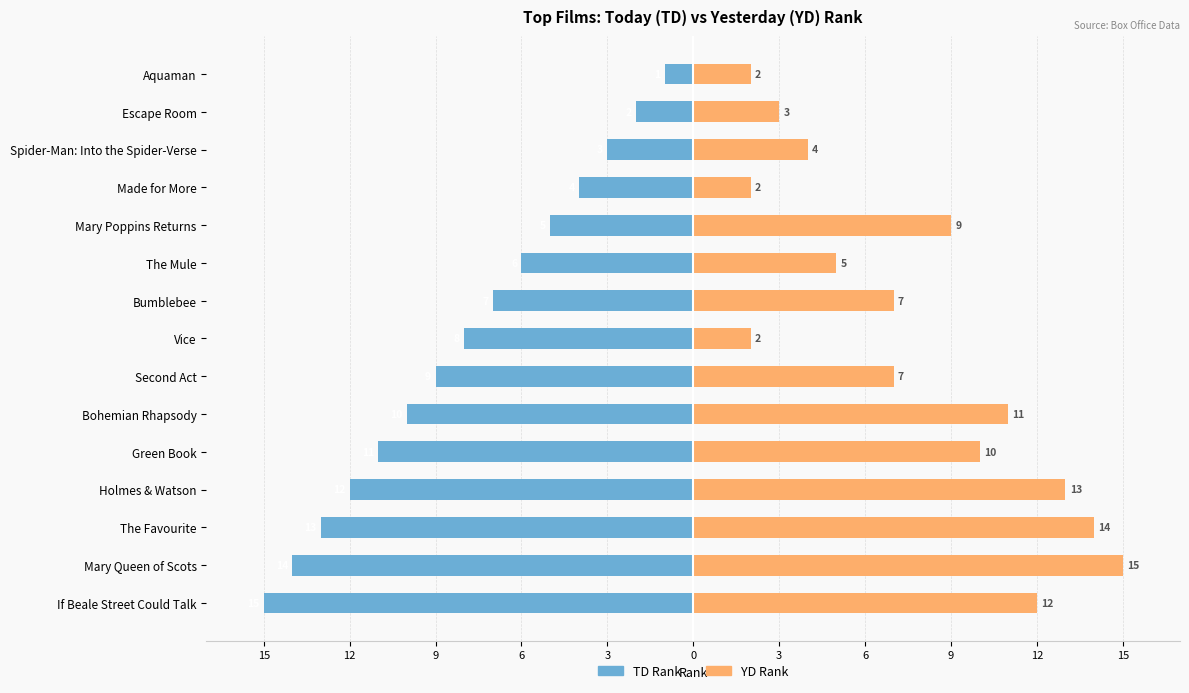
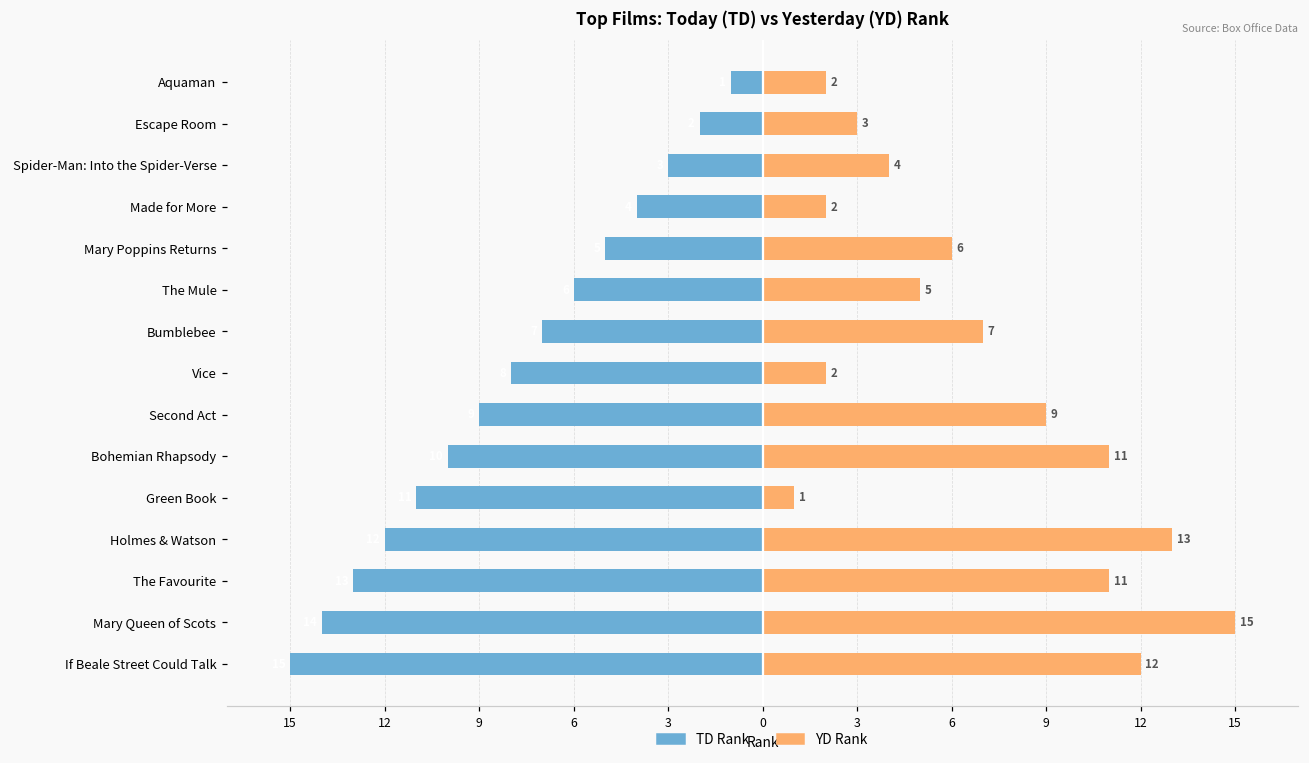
YD Rank, Mary Poppins Returns: 9 -> 6
YD Rank, Second Act: 7 -> 9
YD Rank, Green Book: 10 -> 1
YD Rank, The Favourite: 14 -> 11
